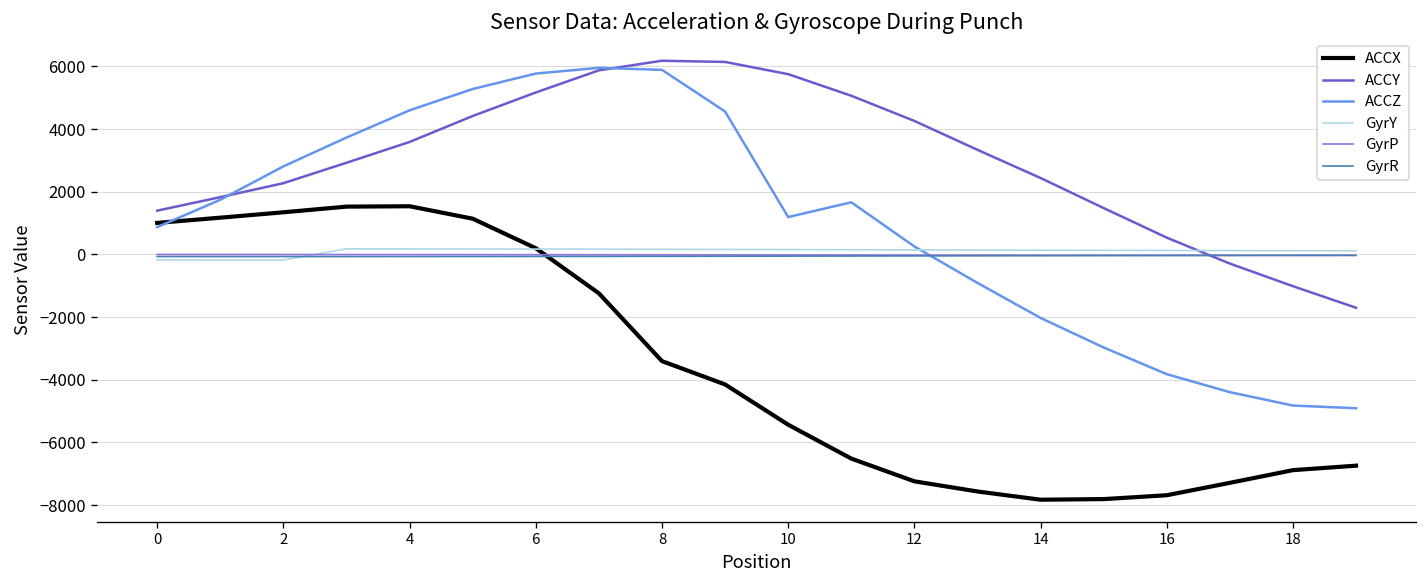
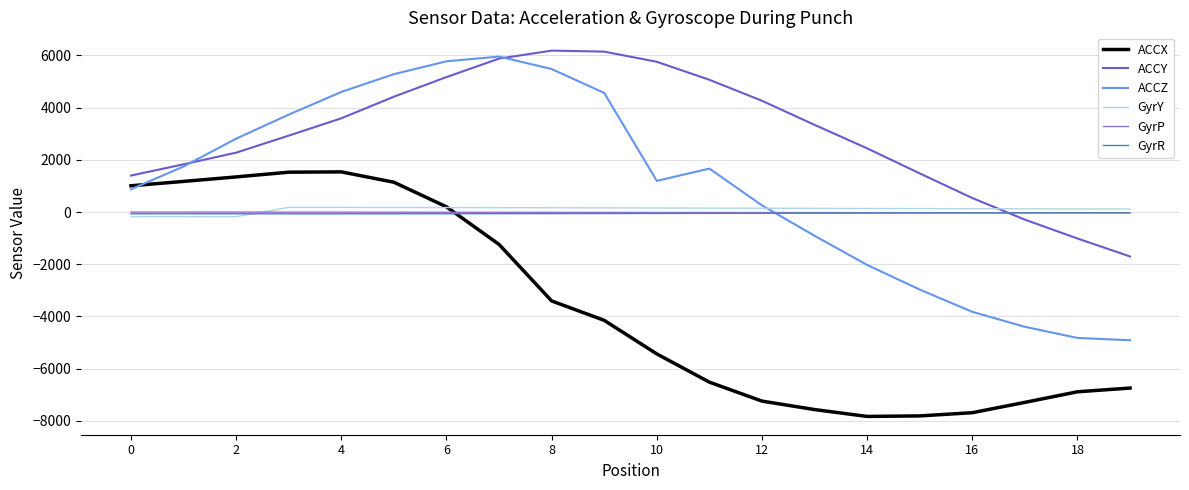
ACCZ, 8: 5900 -> 5500
